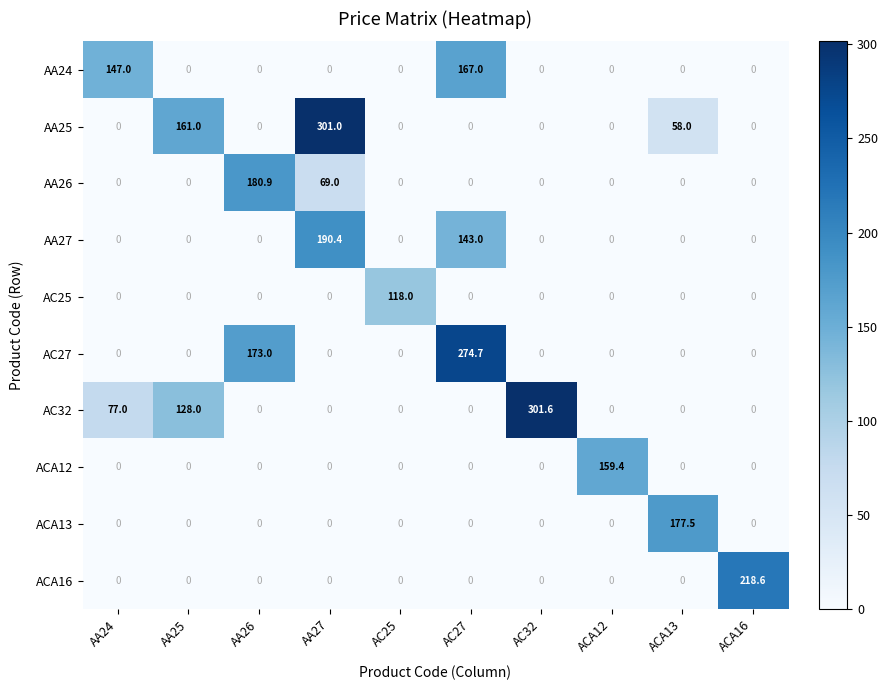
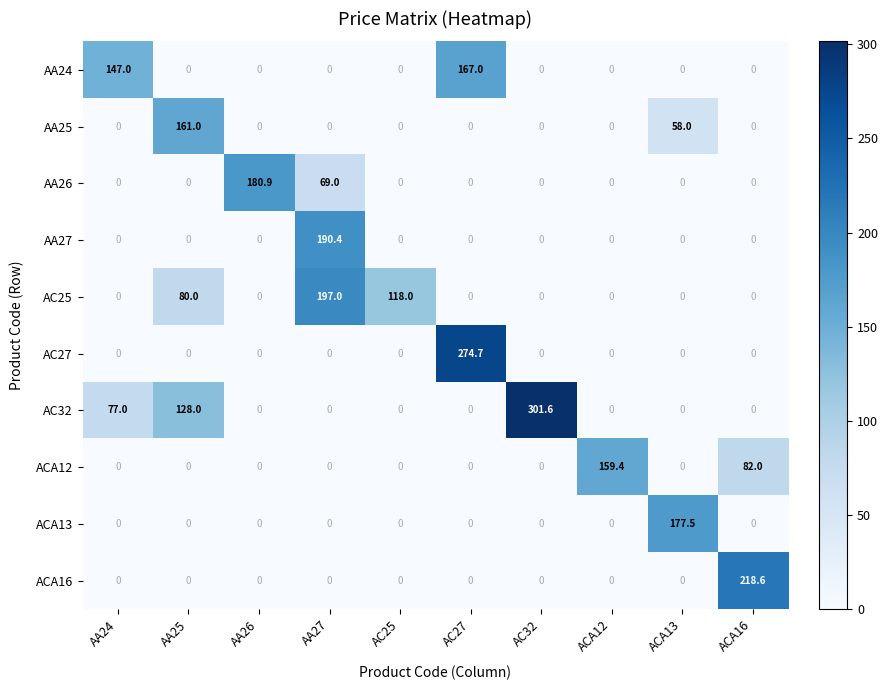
AA25, AA27: 301.0 -> 0
AA27, AC27: 143.0 -> 0
AC25, AA25: 0 -> 80.0
AC25, AA27: 0 -> 197.0
AC27, AA26: 173.0 -> 0
ACA12, ACA16: 0 -> 82.0
